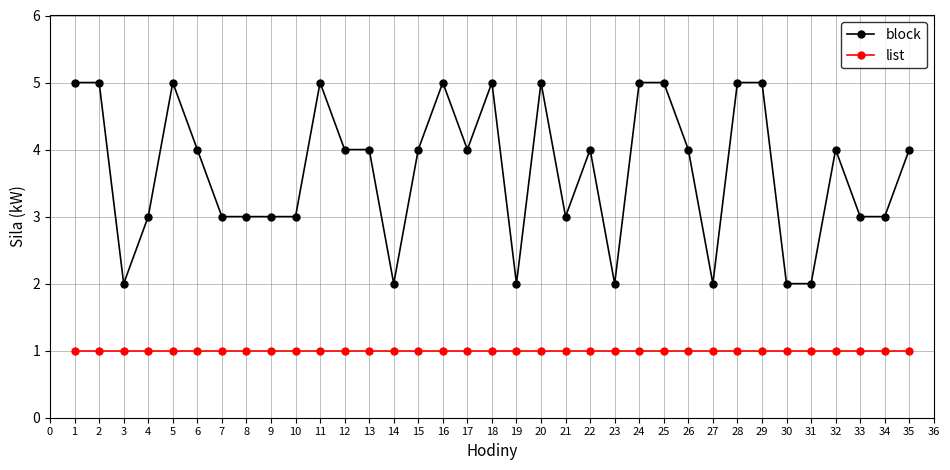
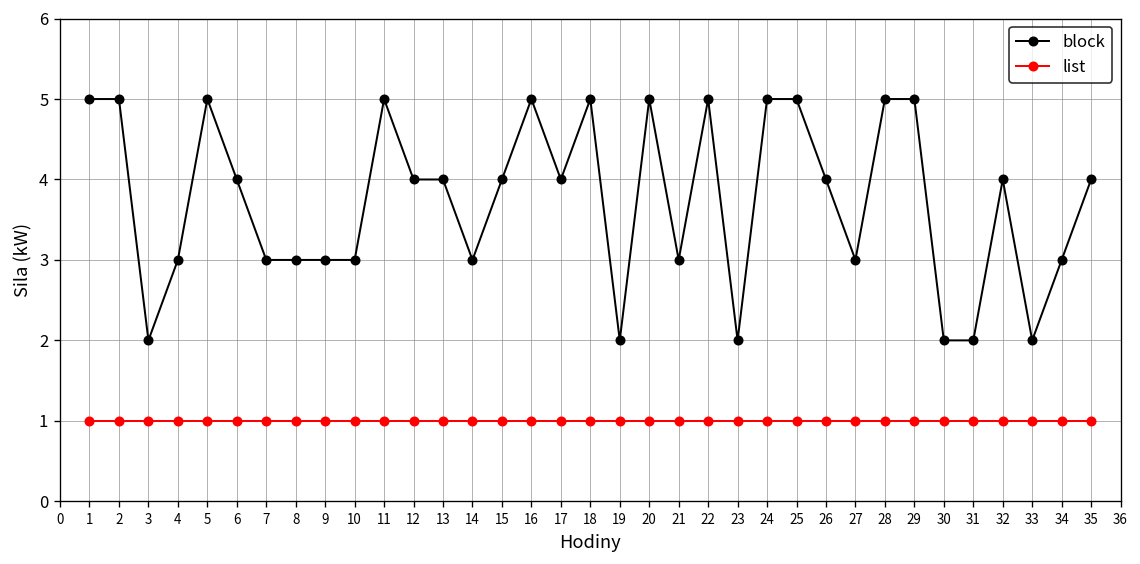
block, 14: 2 -> 3
block, 22: 4 -> 5
block, 27: 2 -> 3
block, 33: 3 -> 2
